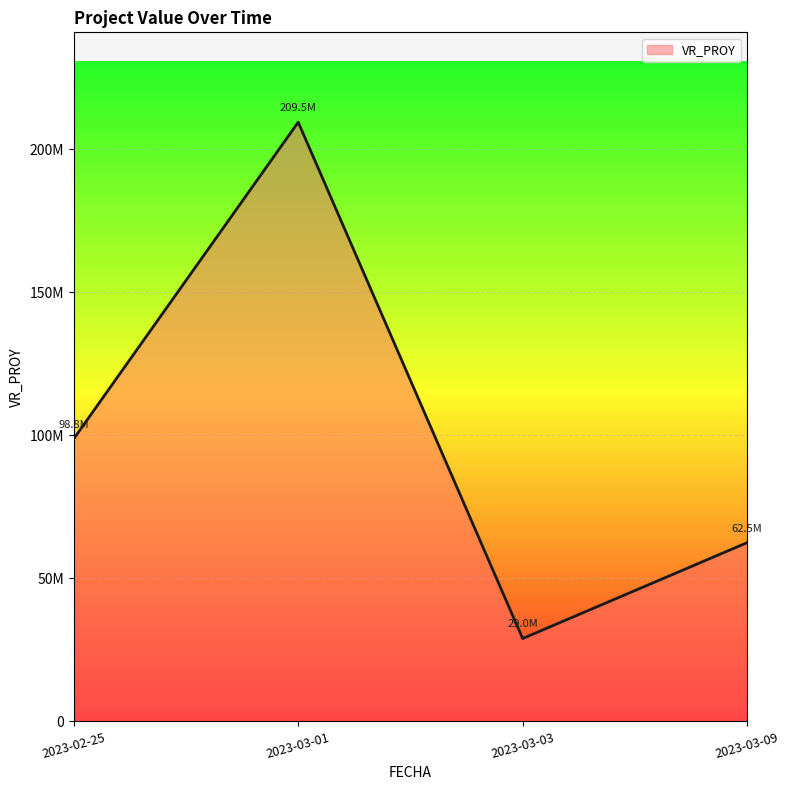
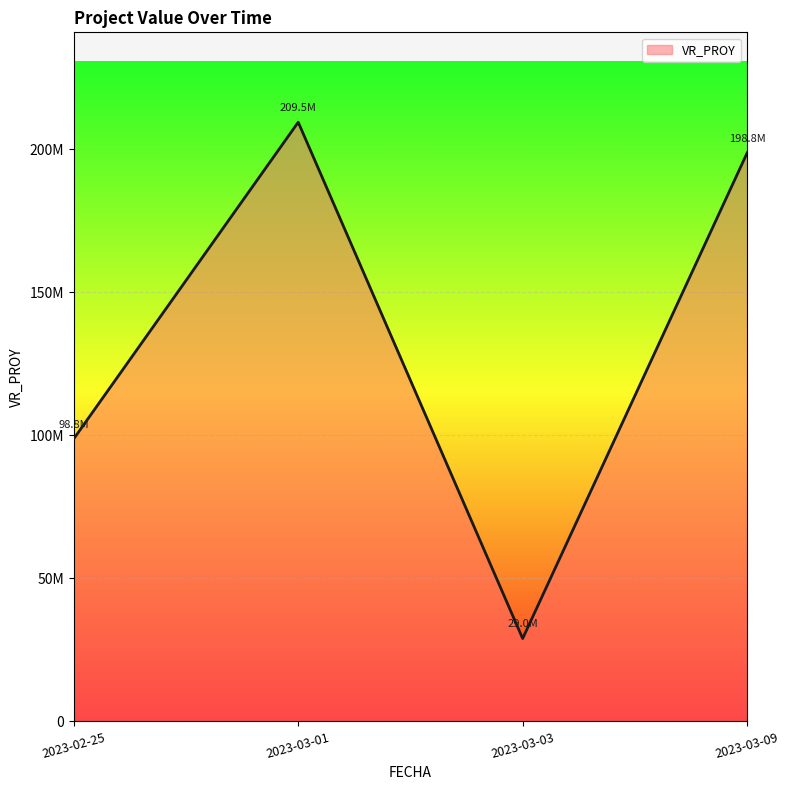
2023-03-09: 62.5M -> 198.8M
